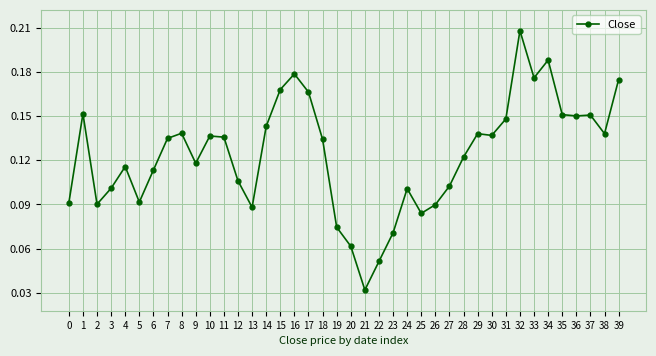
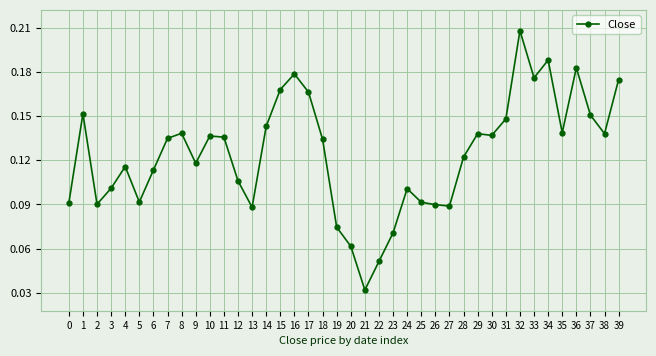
25: 0.084 -> 0.091
27: 0.102 -> 0.089
35: 0.151 -> 0.139
36: 0.150 -> 0.183
